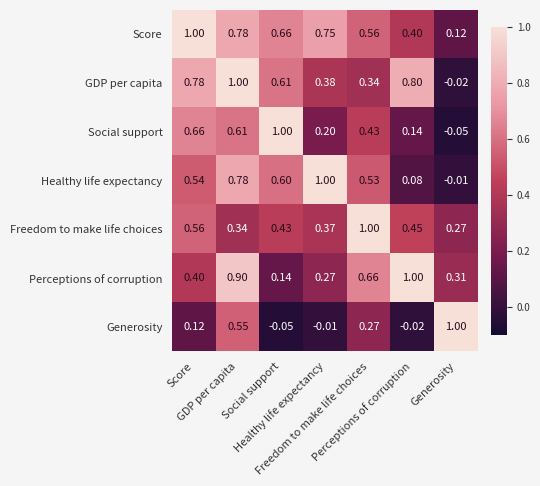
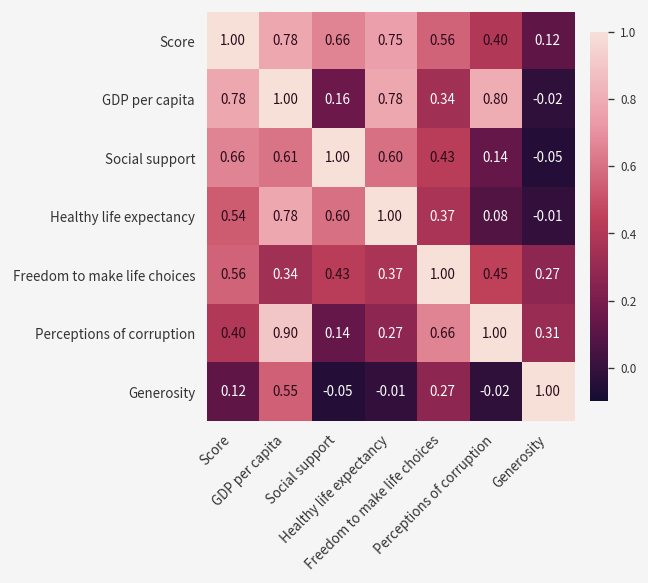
GDP per capita, Social support: 0.61 -> 0.16
GDP per capita, Healthy life expectancy: 0.38 -> 0.78
Social support, Healthy life expectancy: 0.20 -> 0.60
Healthy life expectancy, Freedom to make life choices: 0.53 -> 0.37
